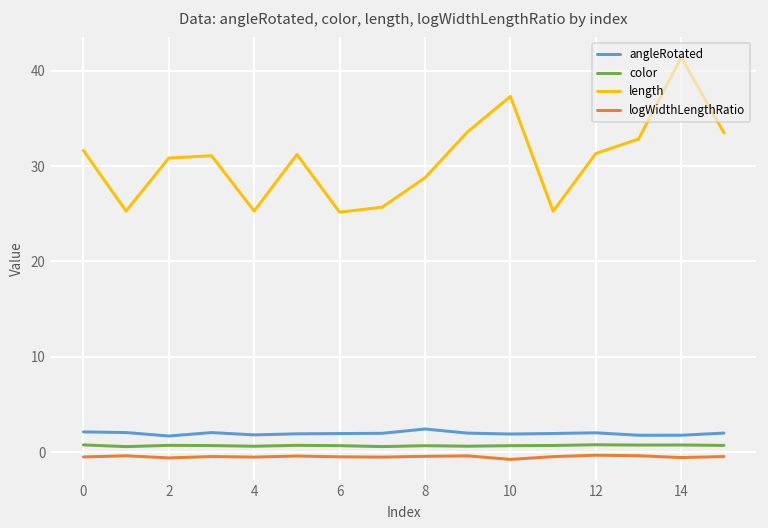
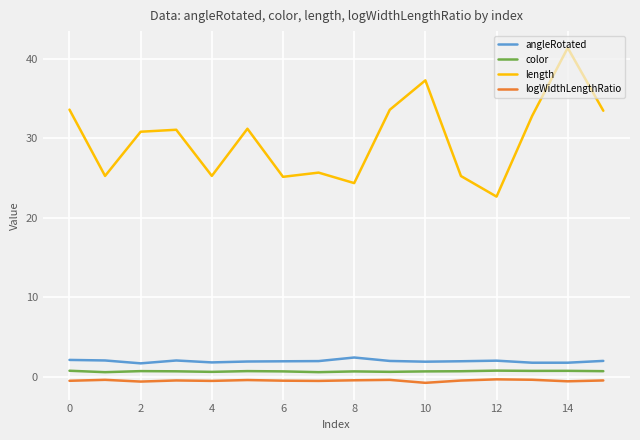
length, 0: 32 -> 34
length, 8: 29 -> 24
length, 12: 31 -> 23
